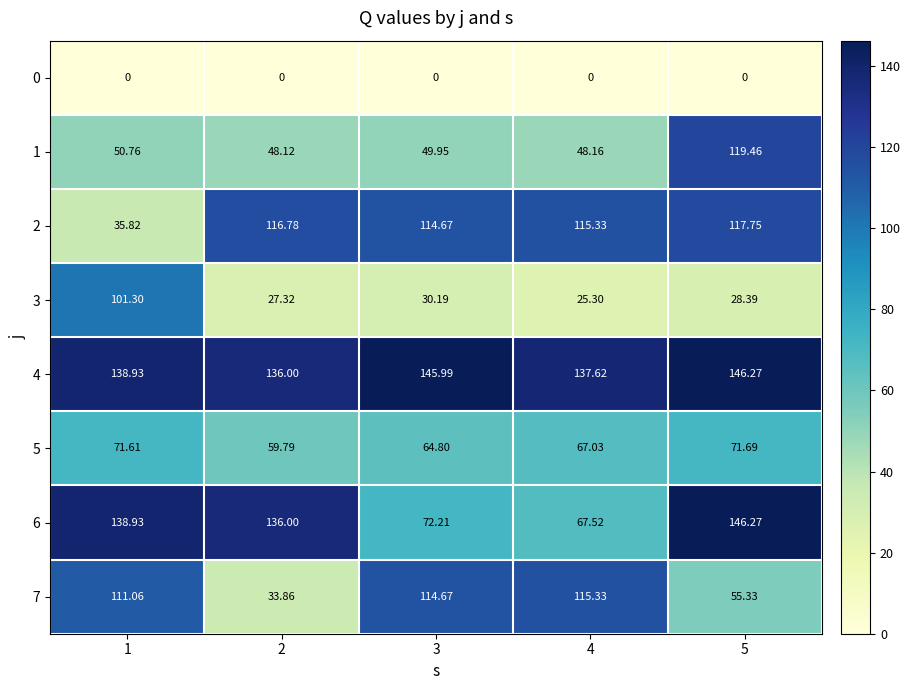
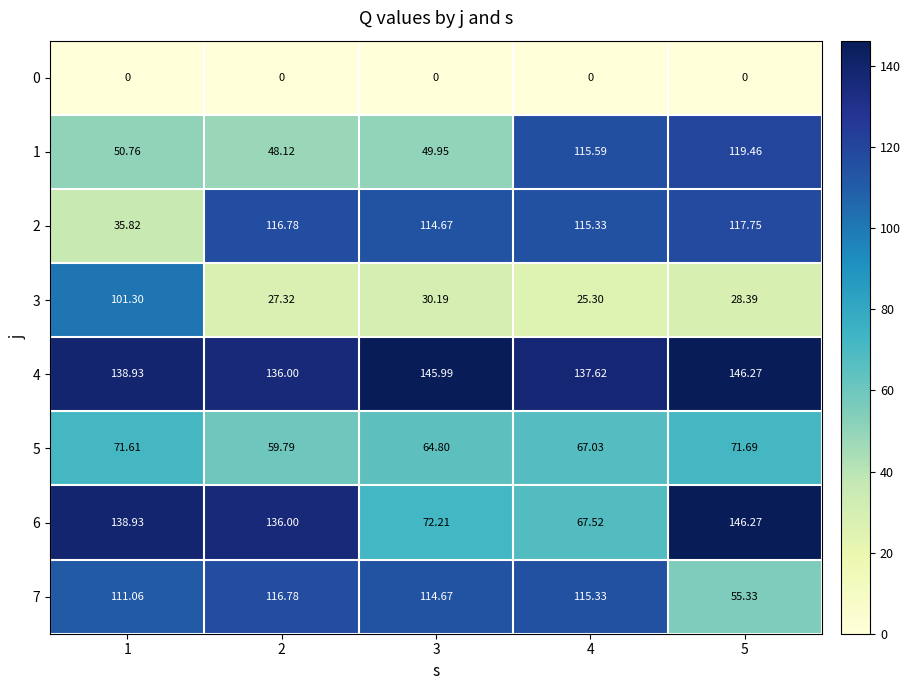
1, 4: 48.16 -> 115.59
7, 2: 33.86 -> 116.78
